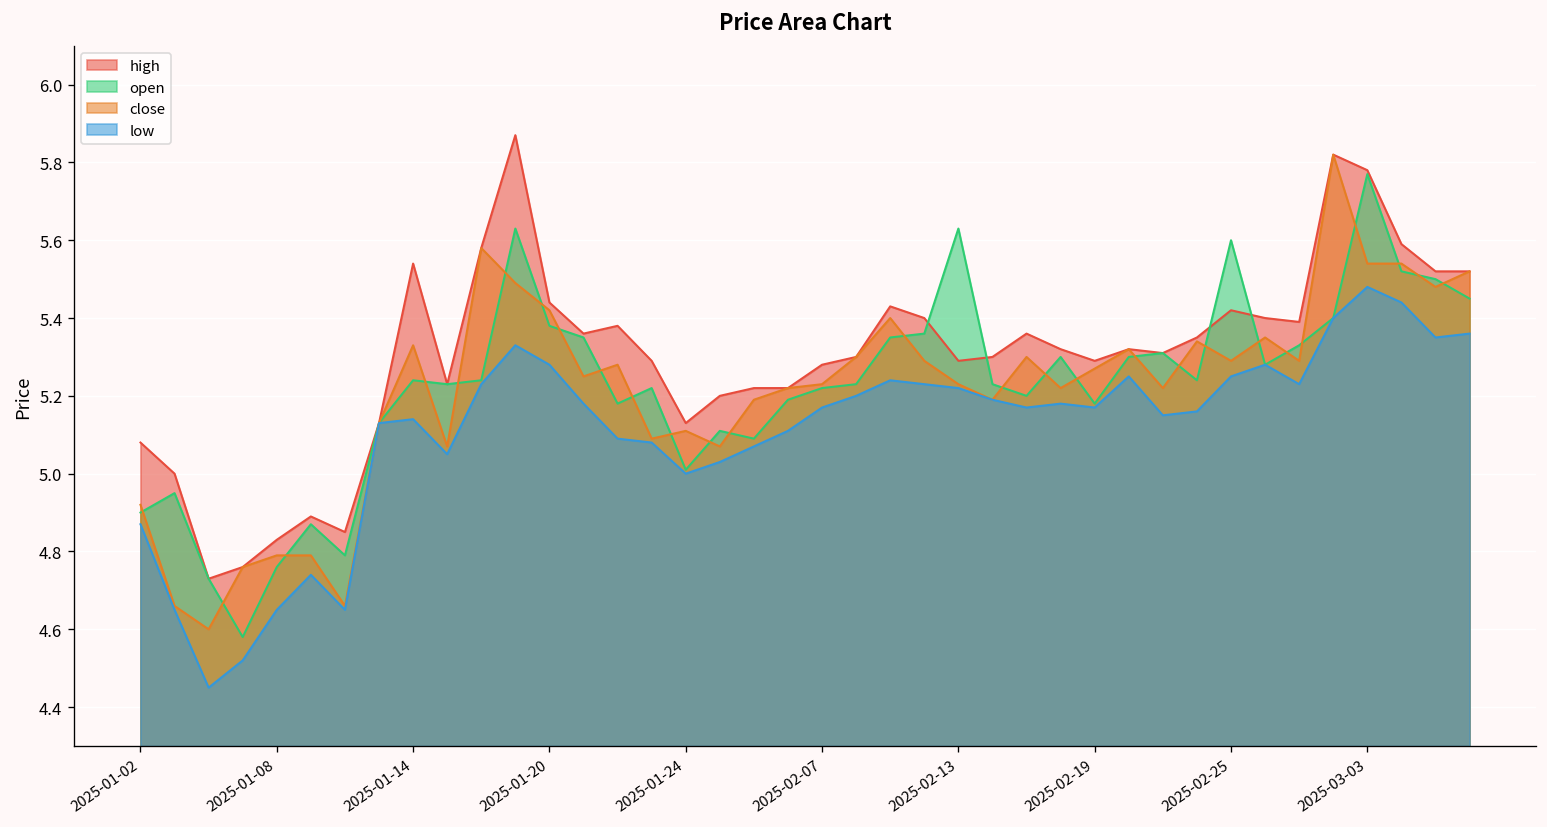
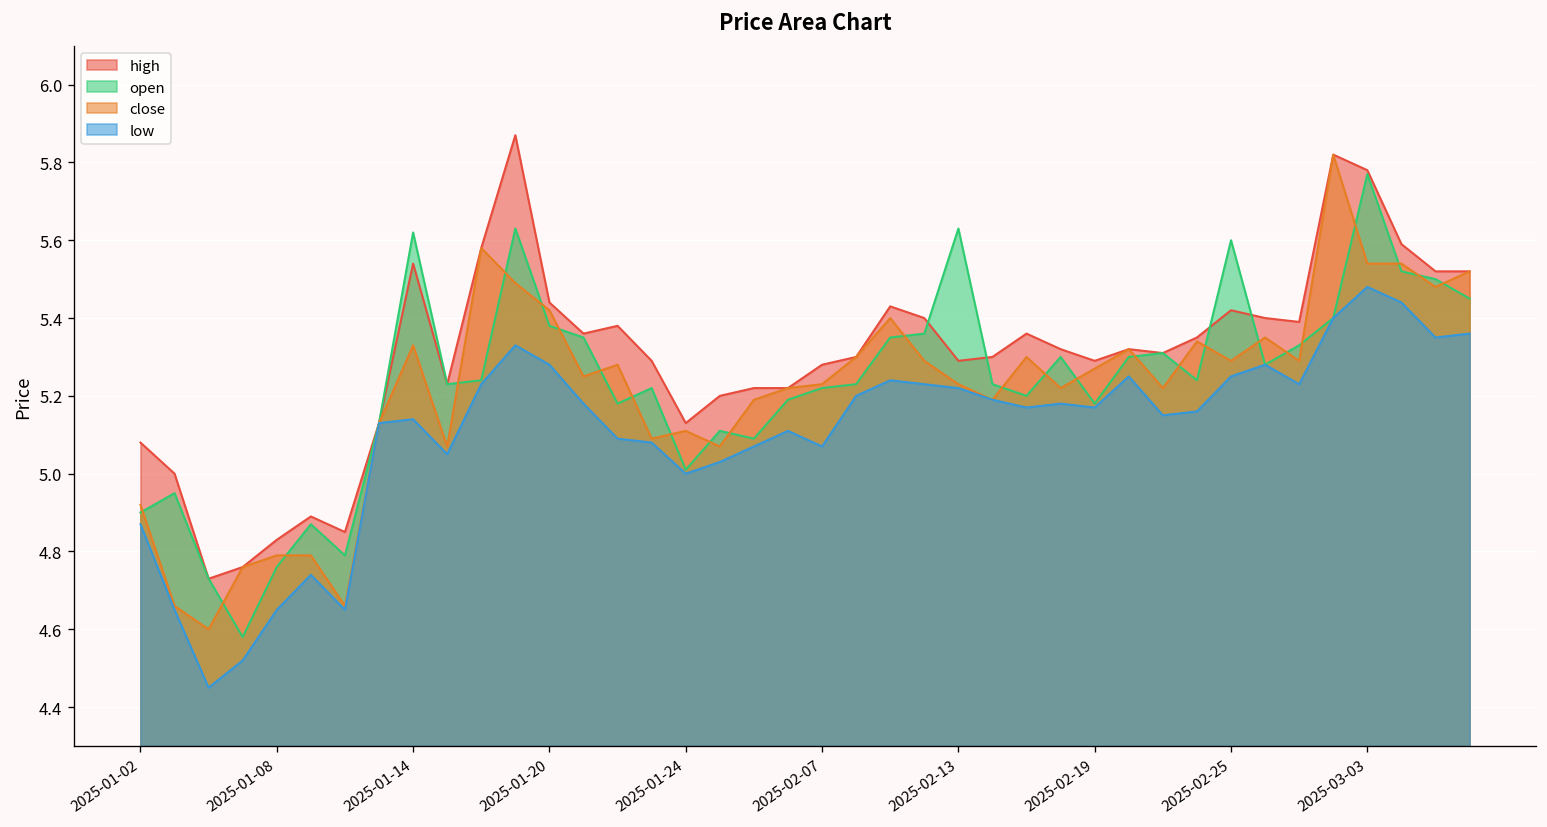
open, 2025-01-14: 5.24 -> 5.62
low, 2025-02-07: 5.17 -> 5.07
